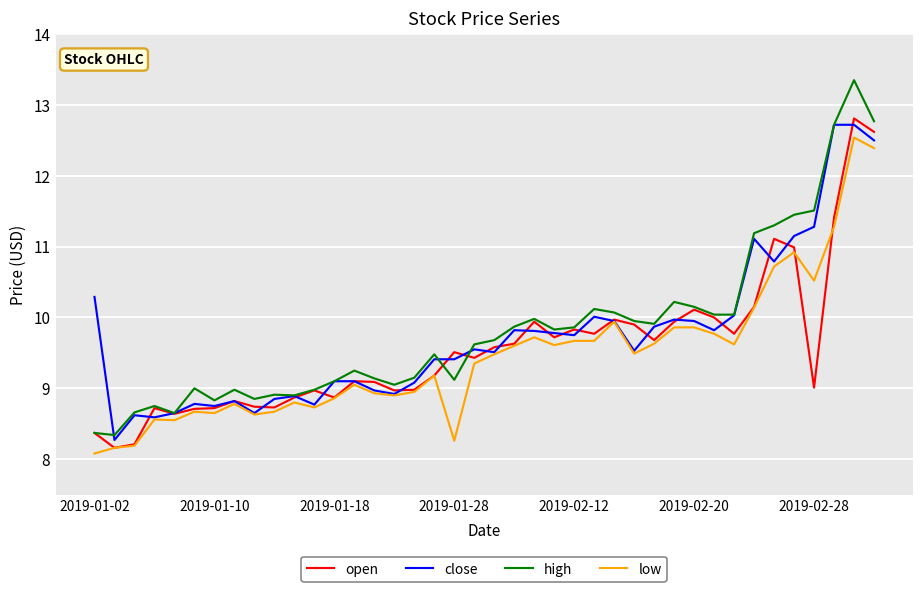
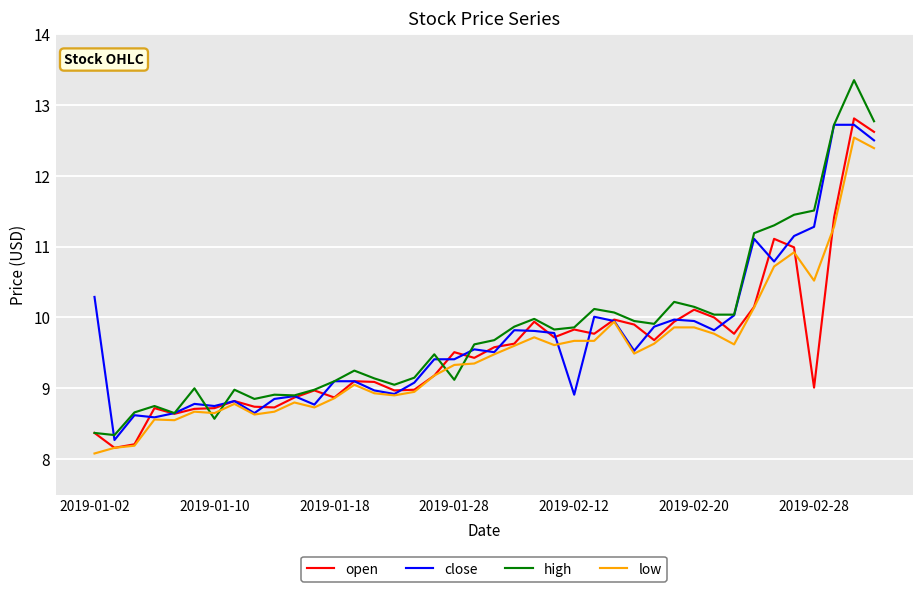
high, 2019-01-10: 8.8 -> 8.6
low, 2019-01-28: 8.3 -> 9.3
close, 2019-02-12: 9.8 -> 8.9
